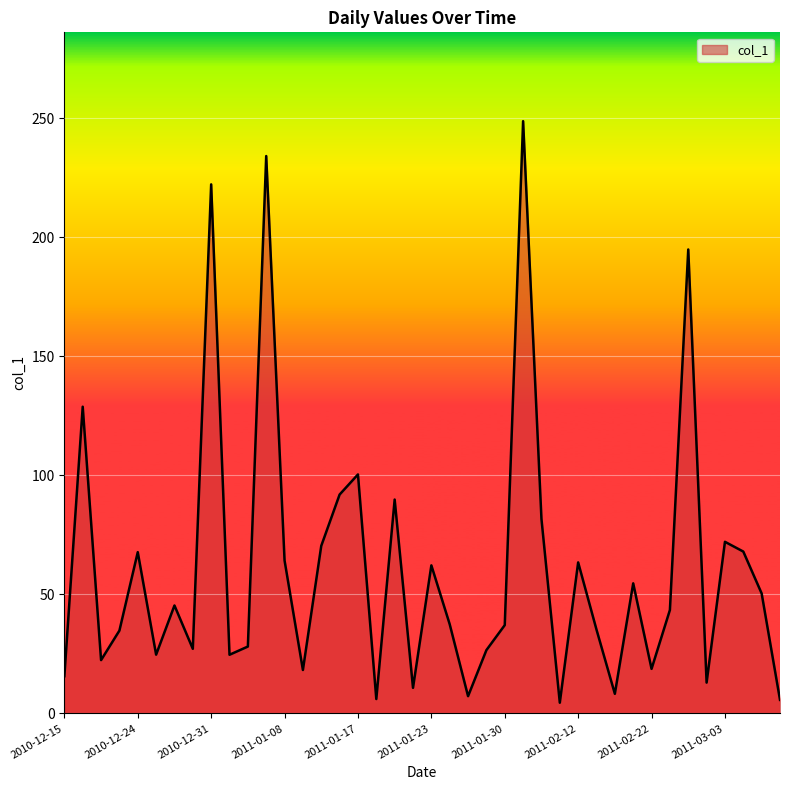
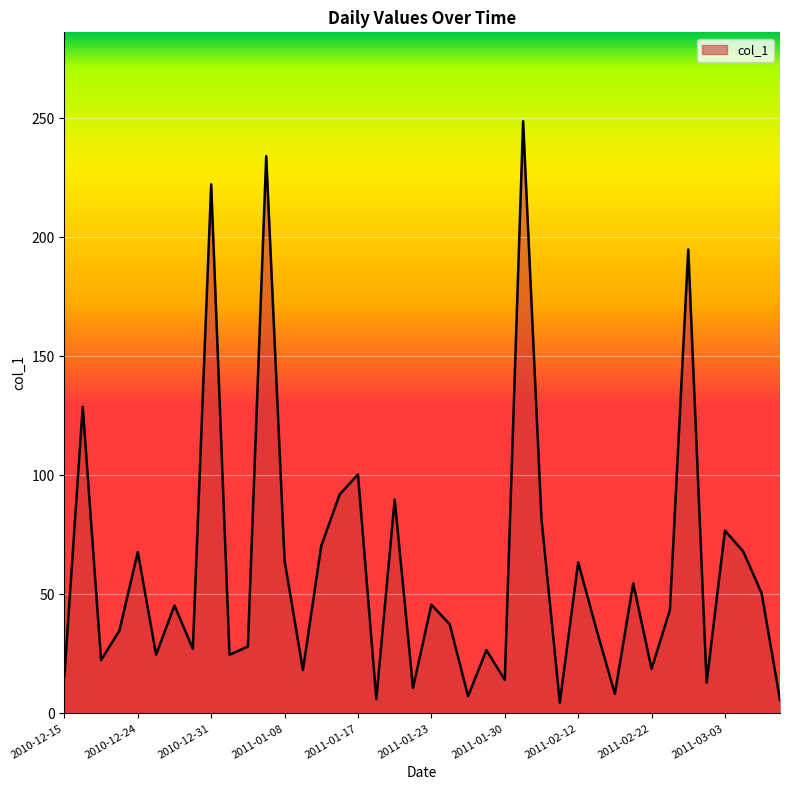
2011-01-23: 62 -> 46
2011-01-30: 37 -> 14
2011-03-03: 72 -> 77
